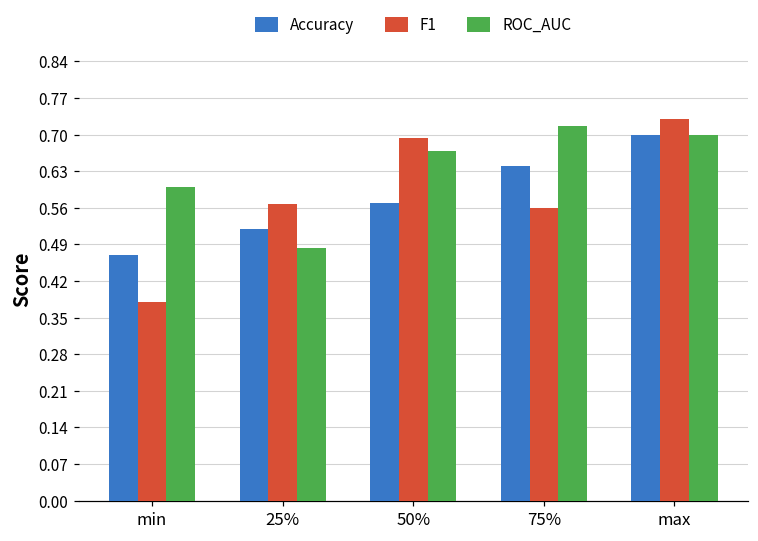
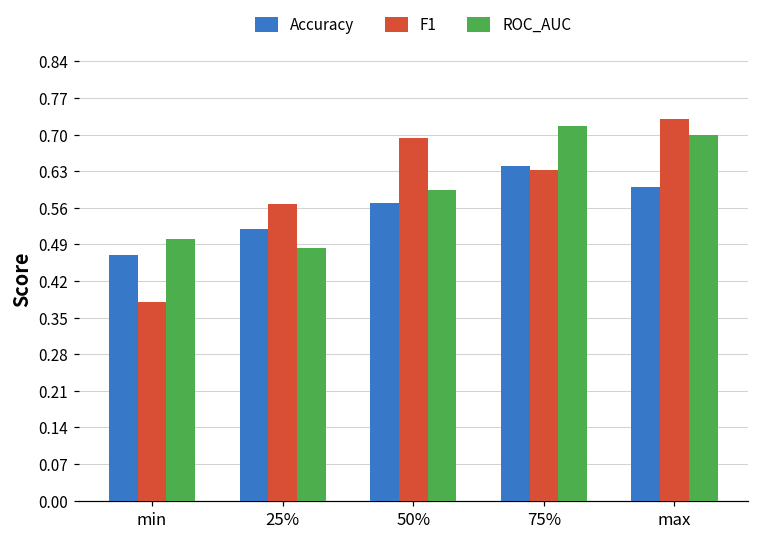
ROC_AUC, min: 0.6 -> 0.5
ROC_AUC, 50%: 0.67 -> 0.60
F1, 75%: 0.56 -> 0.63
Accuracy, max: 0.7 -> 0.6
